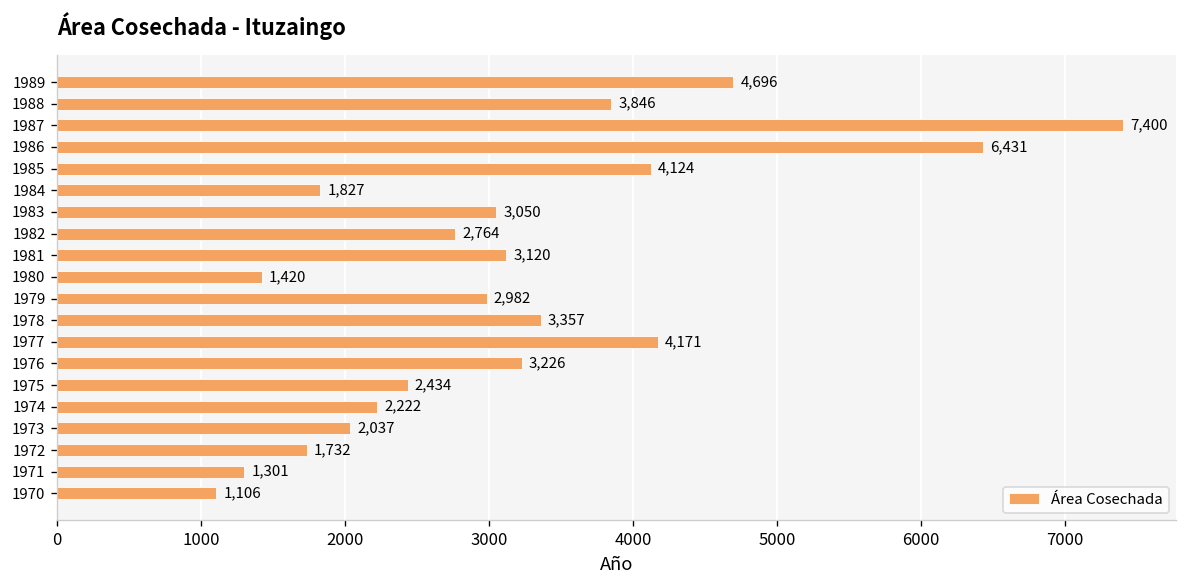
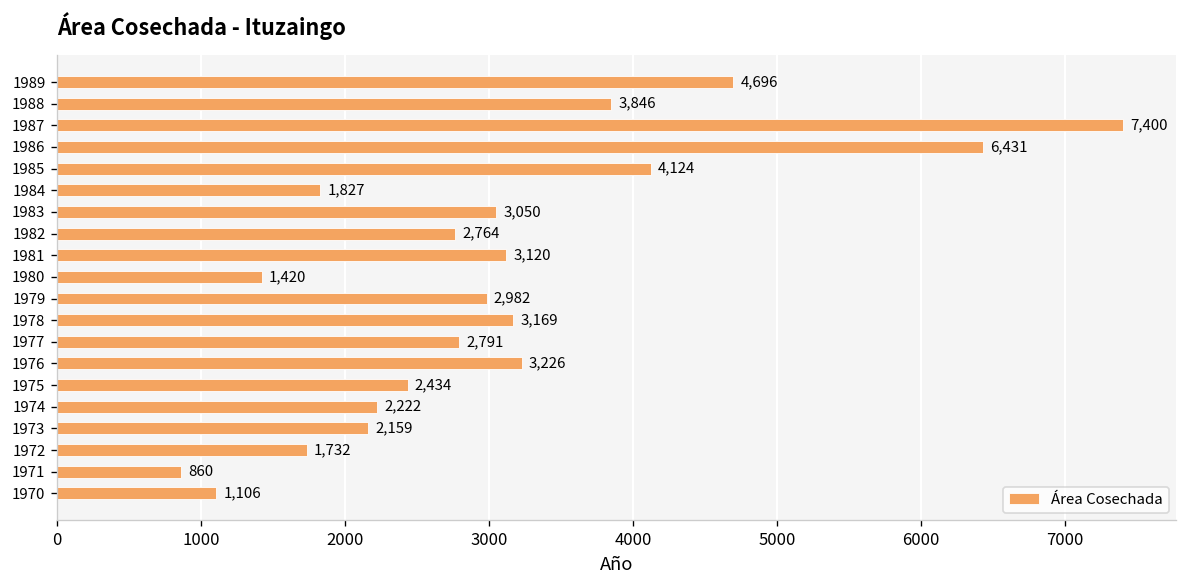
1978: 3,357 -> 3,169
1977: 4,171 -> 2,791
1973: 2,037 -> 2,159
1971: 1,301 -> 860
